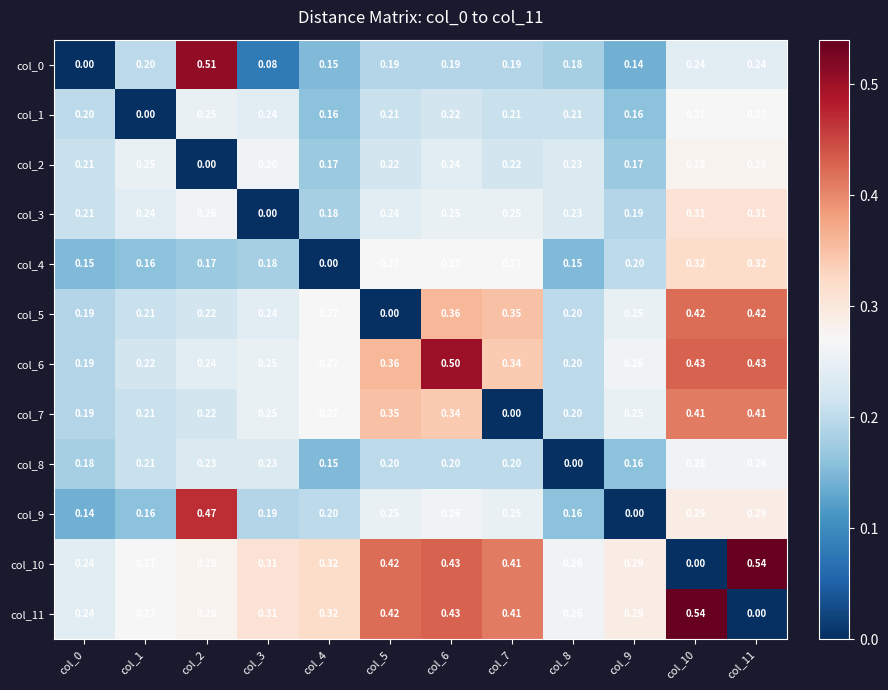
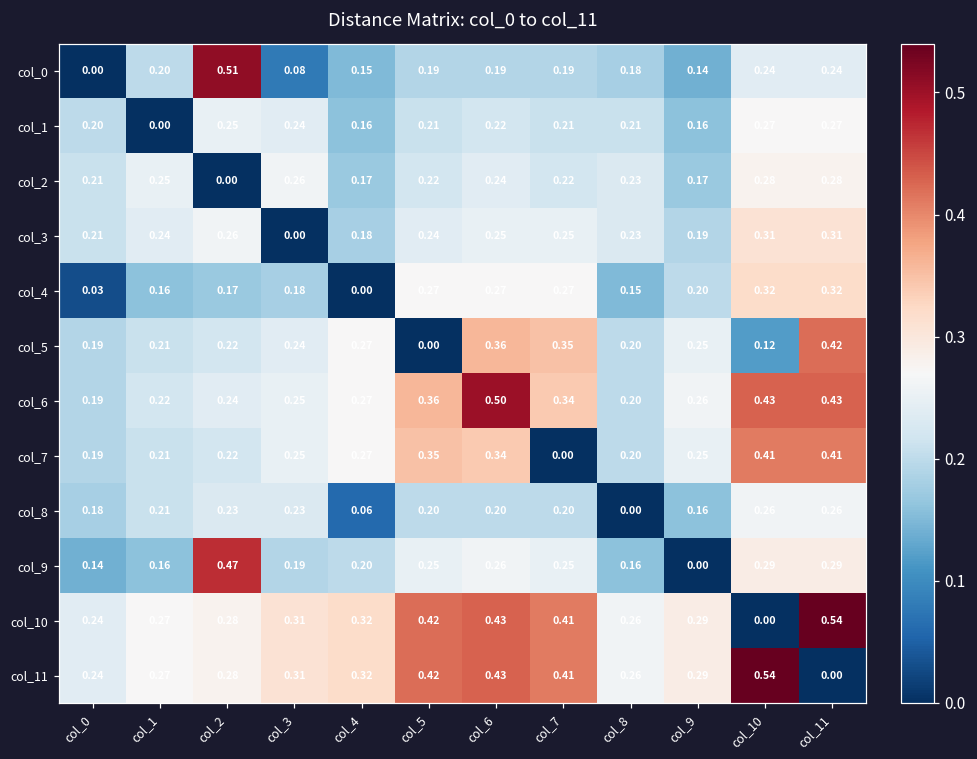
col_4, col_0: 0.15 -> 0.03
col_5, col_10: 0.42 -> 0.12
col_8, col_4: 0.15 -> 0.06
